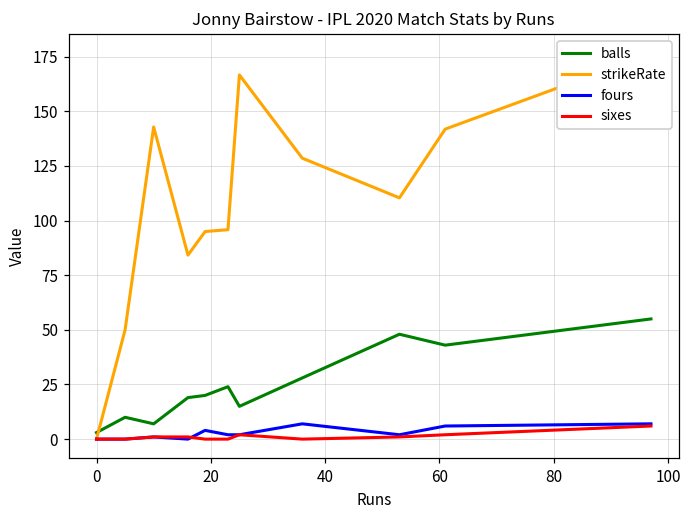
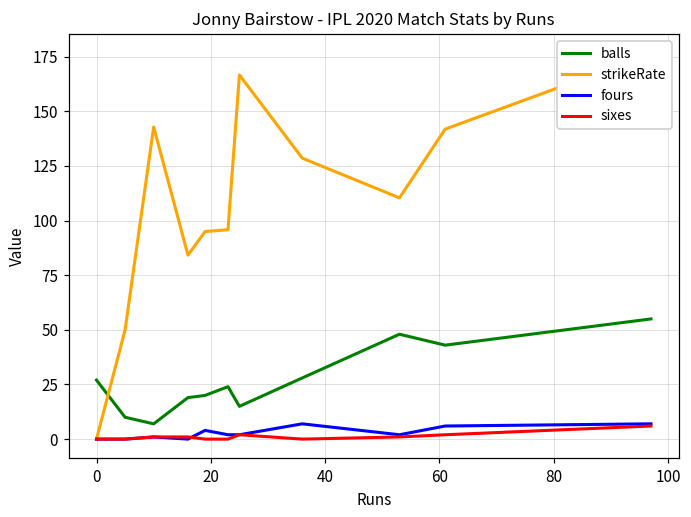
balls, 0: 3 -> 27
